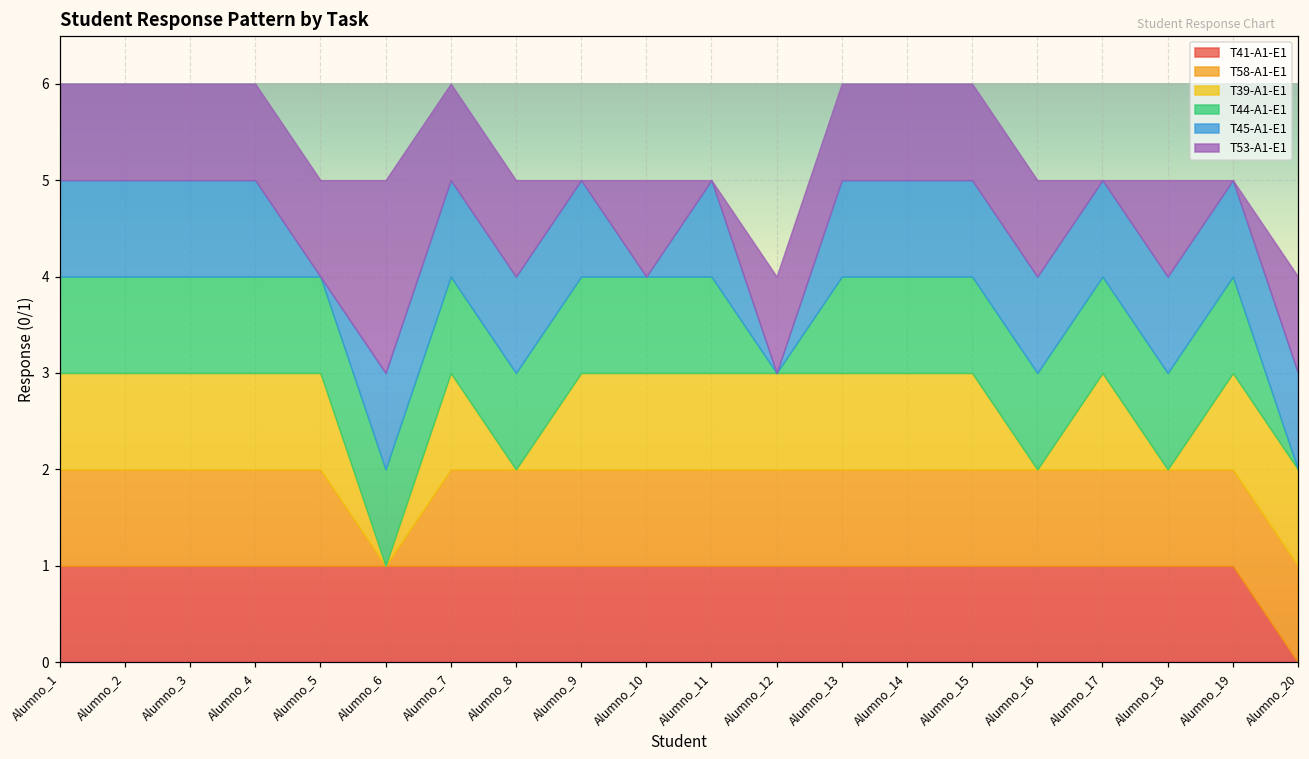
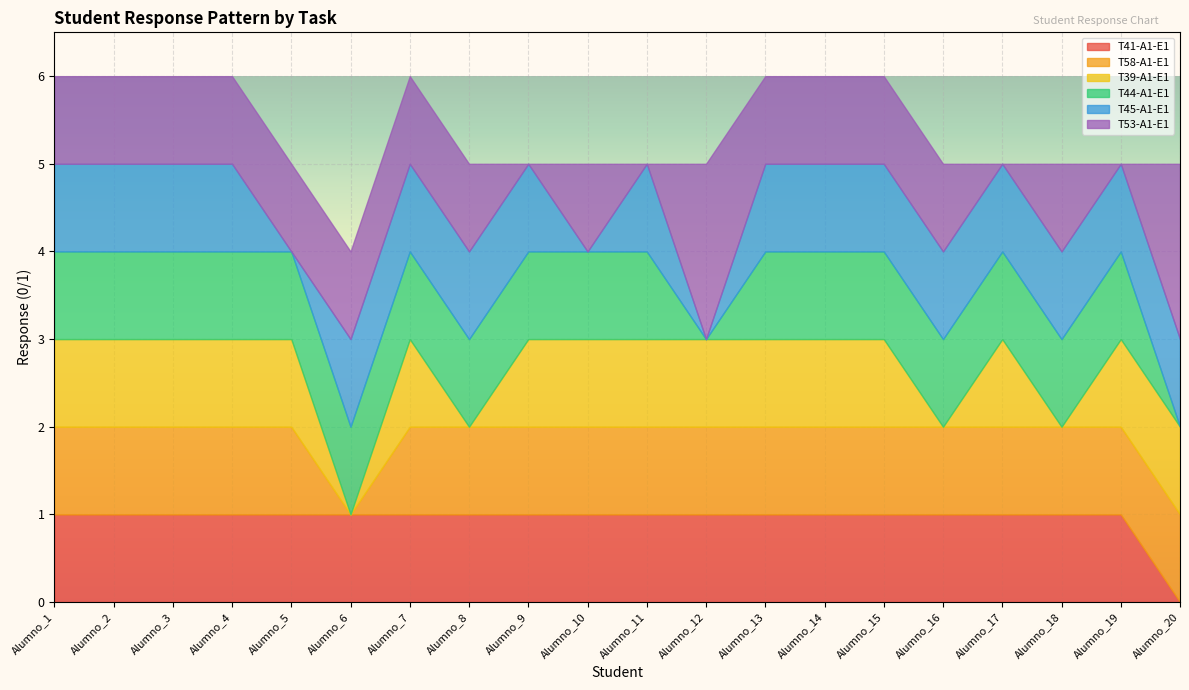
T53-A1-E1, Alumno_6: 2 -> 1
T53-A1-E1, Alumno_12: 1 -> 2
T53-A1-E1, Alumno_20: 1 -> 2
